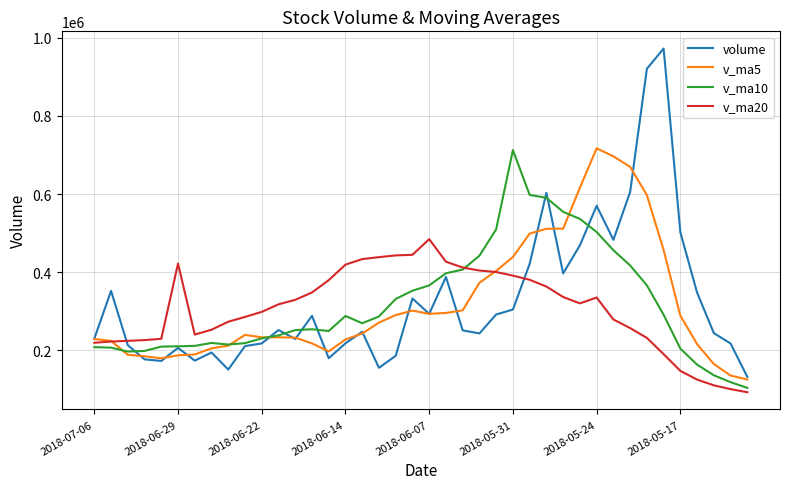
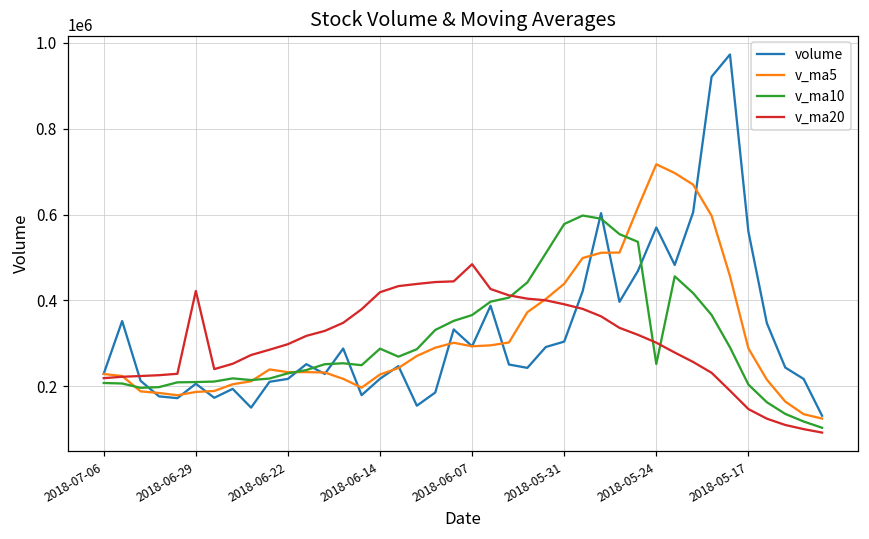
v_ma10, 2018-05-31: 710000 -> 580000
v_ma10, 2018-05-24: 500000 -> 250000
v_ma20, 2018-05-24: 340000 -> 300000
volume, 2018-05-17: 500000 -> 560000
